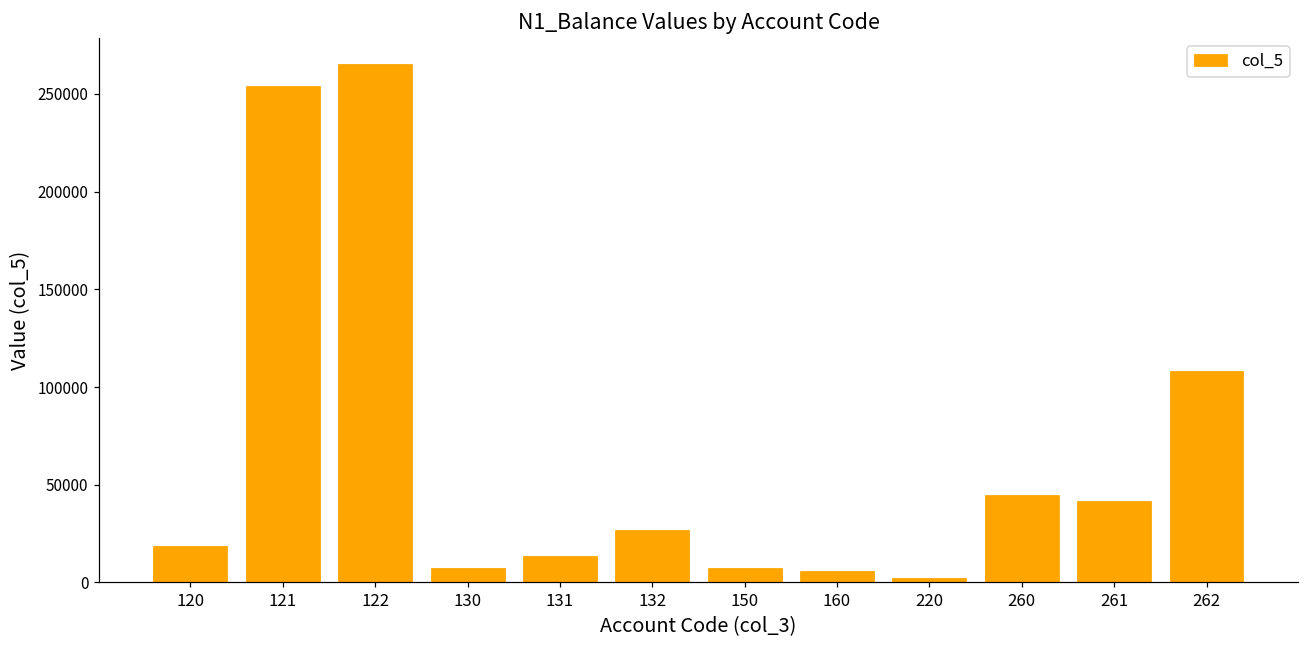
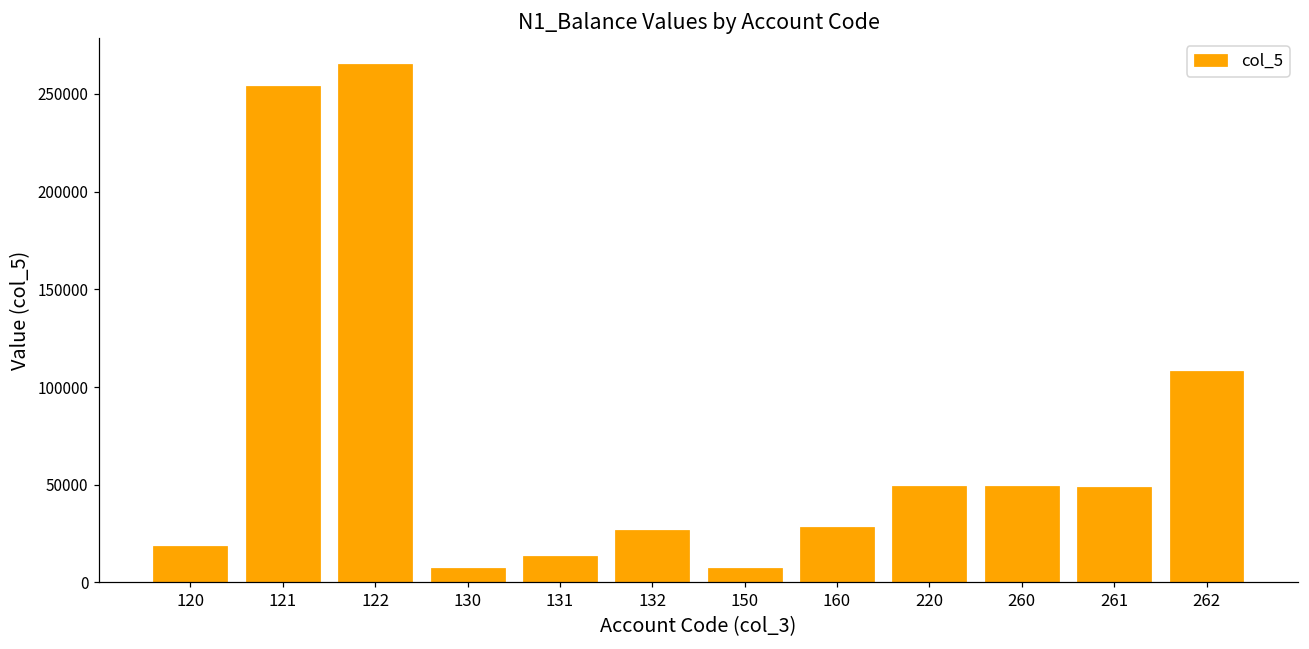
160: 6000 -> 28000
220: 3000 -> 49000
260: 45000 -> 49000
261: 41000 -> 49000
